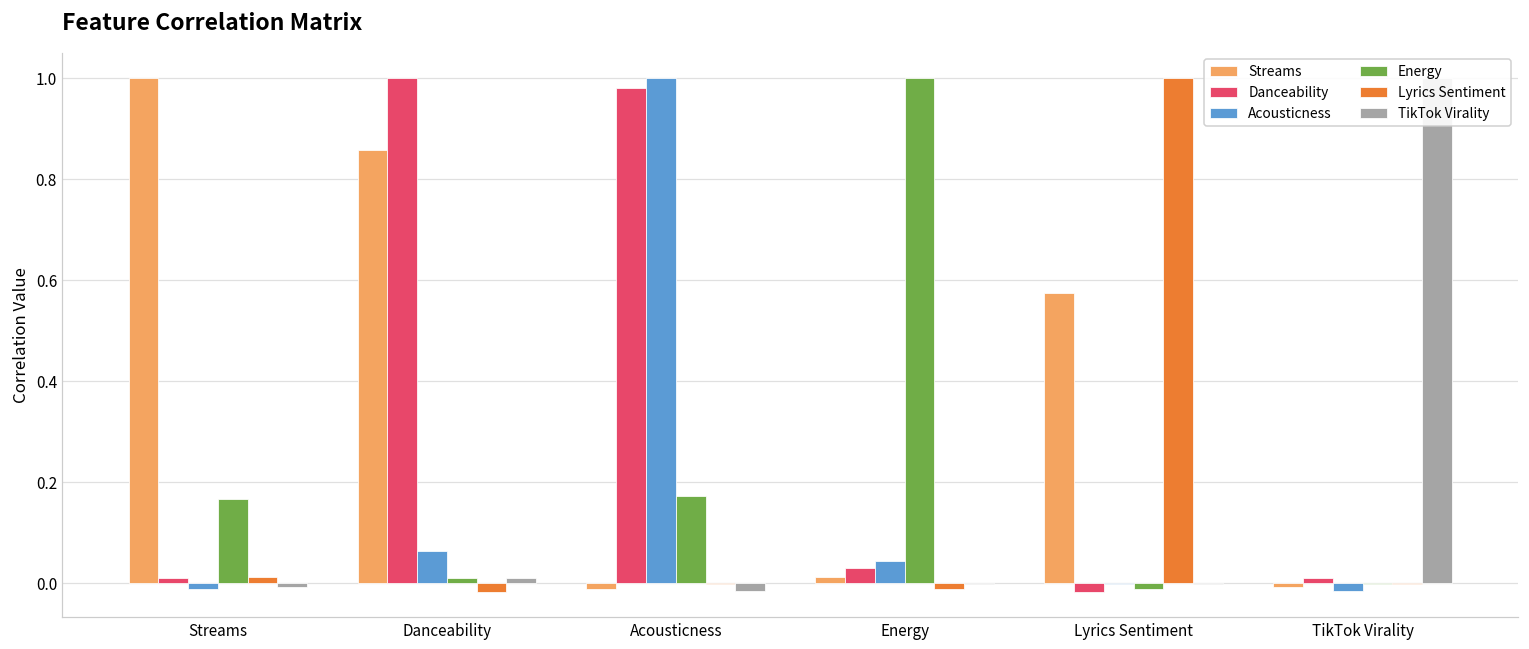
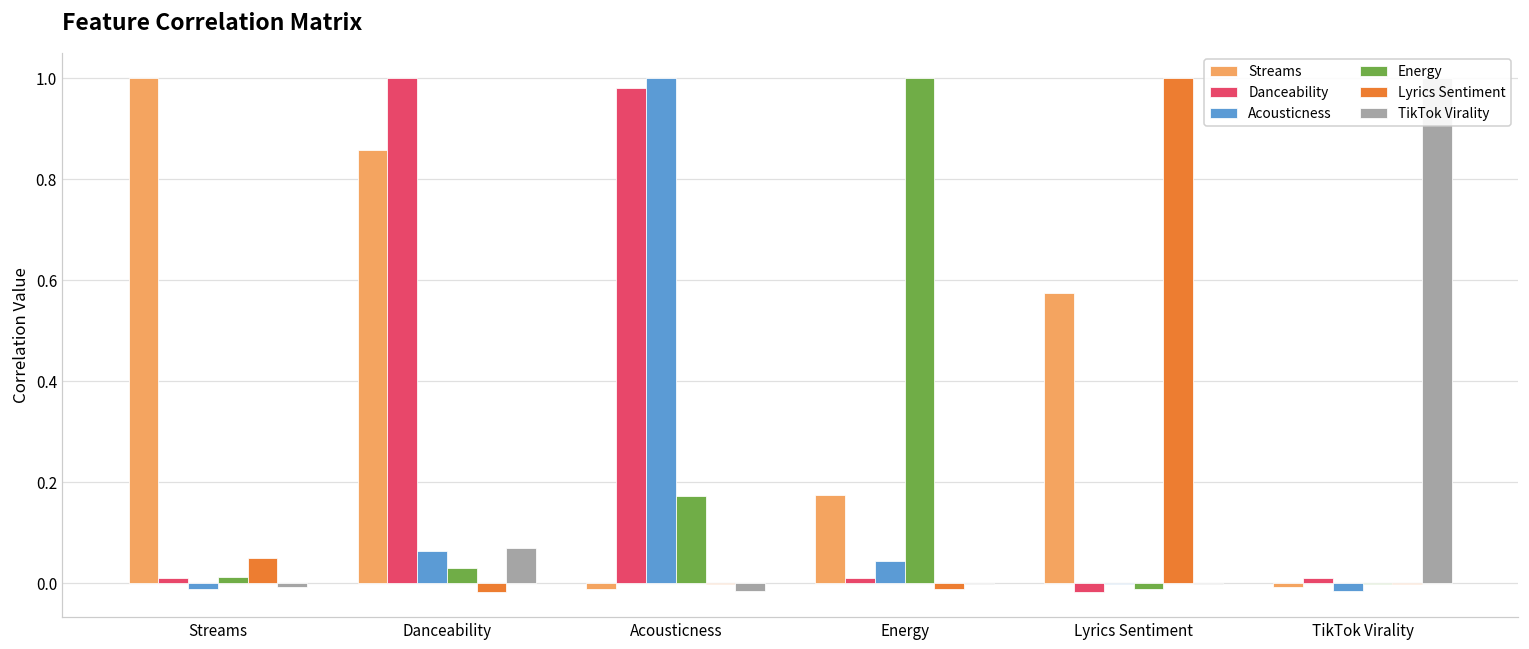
Energy, Streams: 0.17 -> 0.01
Lyrics Sentiment, Streams: 0.01 -> 0.05
Energy, Danceability: 0.01 -> 0.03
TikTok Virality, Danceability: 0.01 -> 0.07
Streams, Energy: 0.01 -> 0.17
Danceability, Energy: 0.03 -> 0.01
